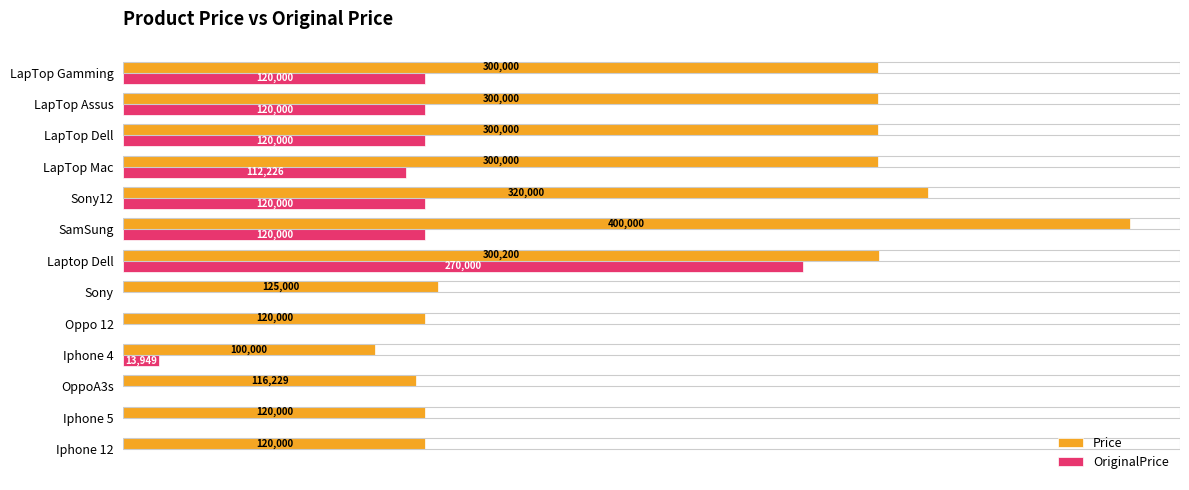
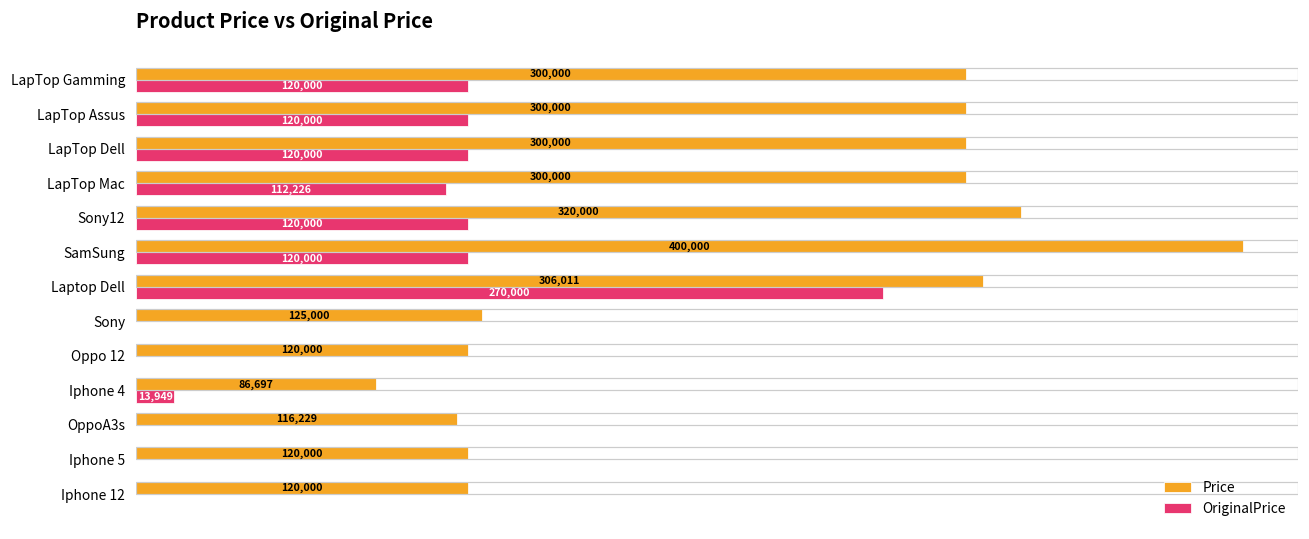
Price, Laptop Dell: 300,200 -> 306,011
Price, Iphone 4: 100,000 -> 86,697
